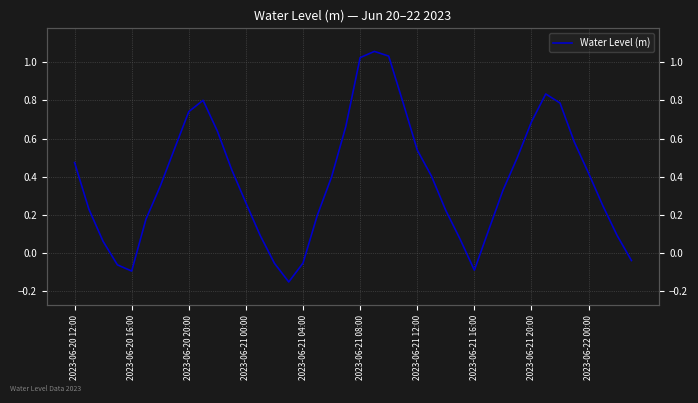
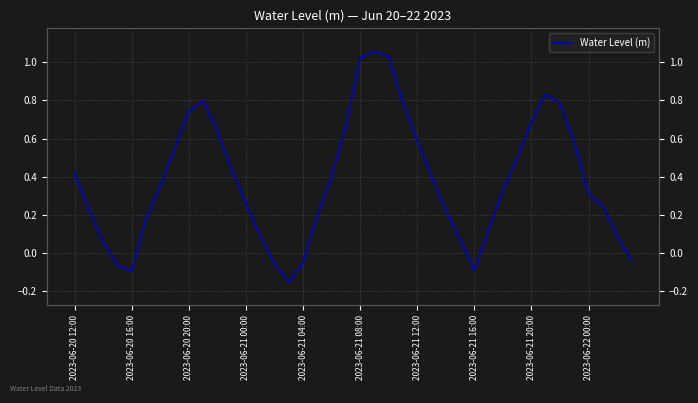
2023-06-20 12:00: 0.47 -> 0.42
2023-06-21 12:00: 0.54 -> 0.59
2023-06-22 00:00: 0.42 -> 0.31
